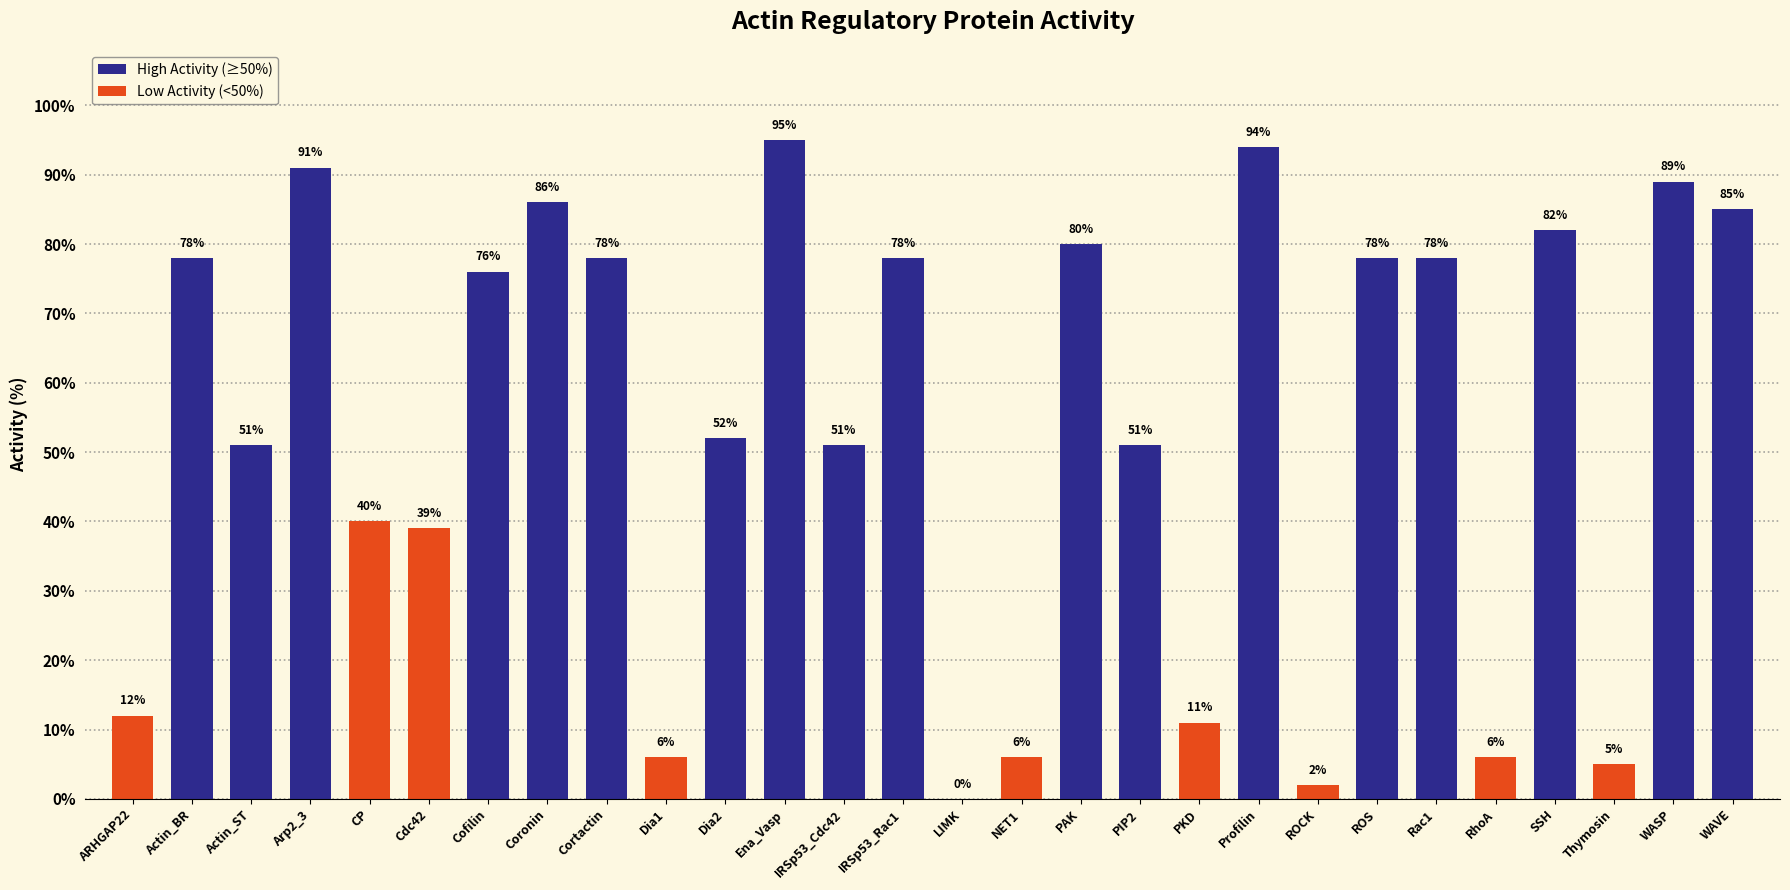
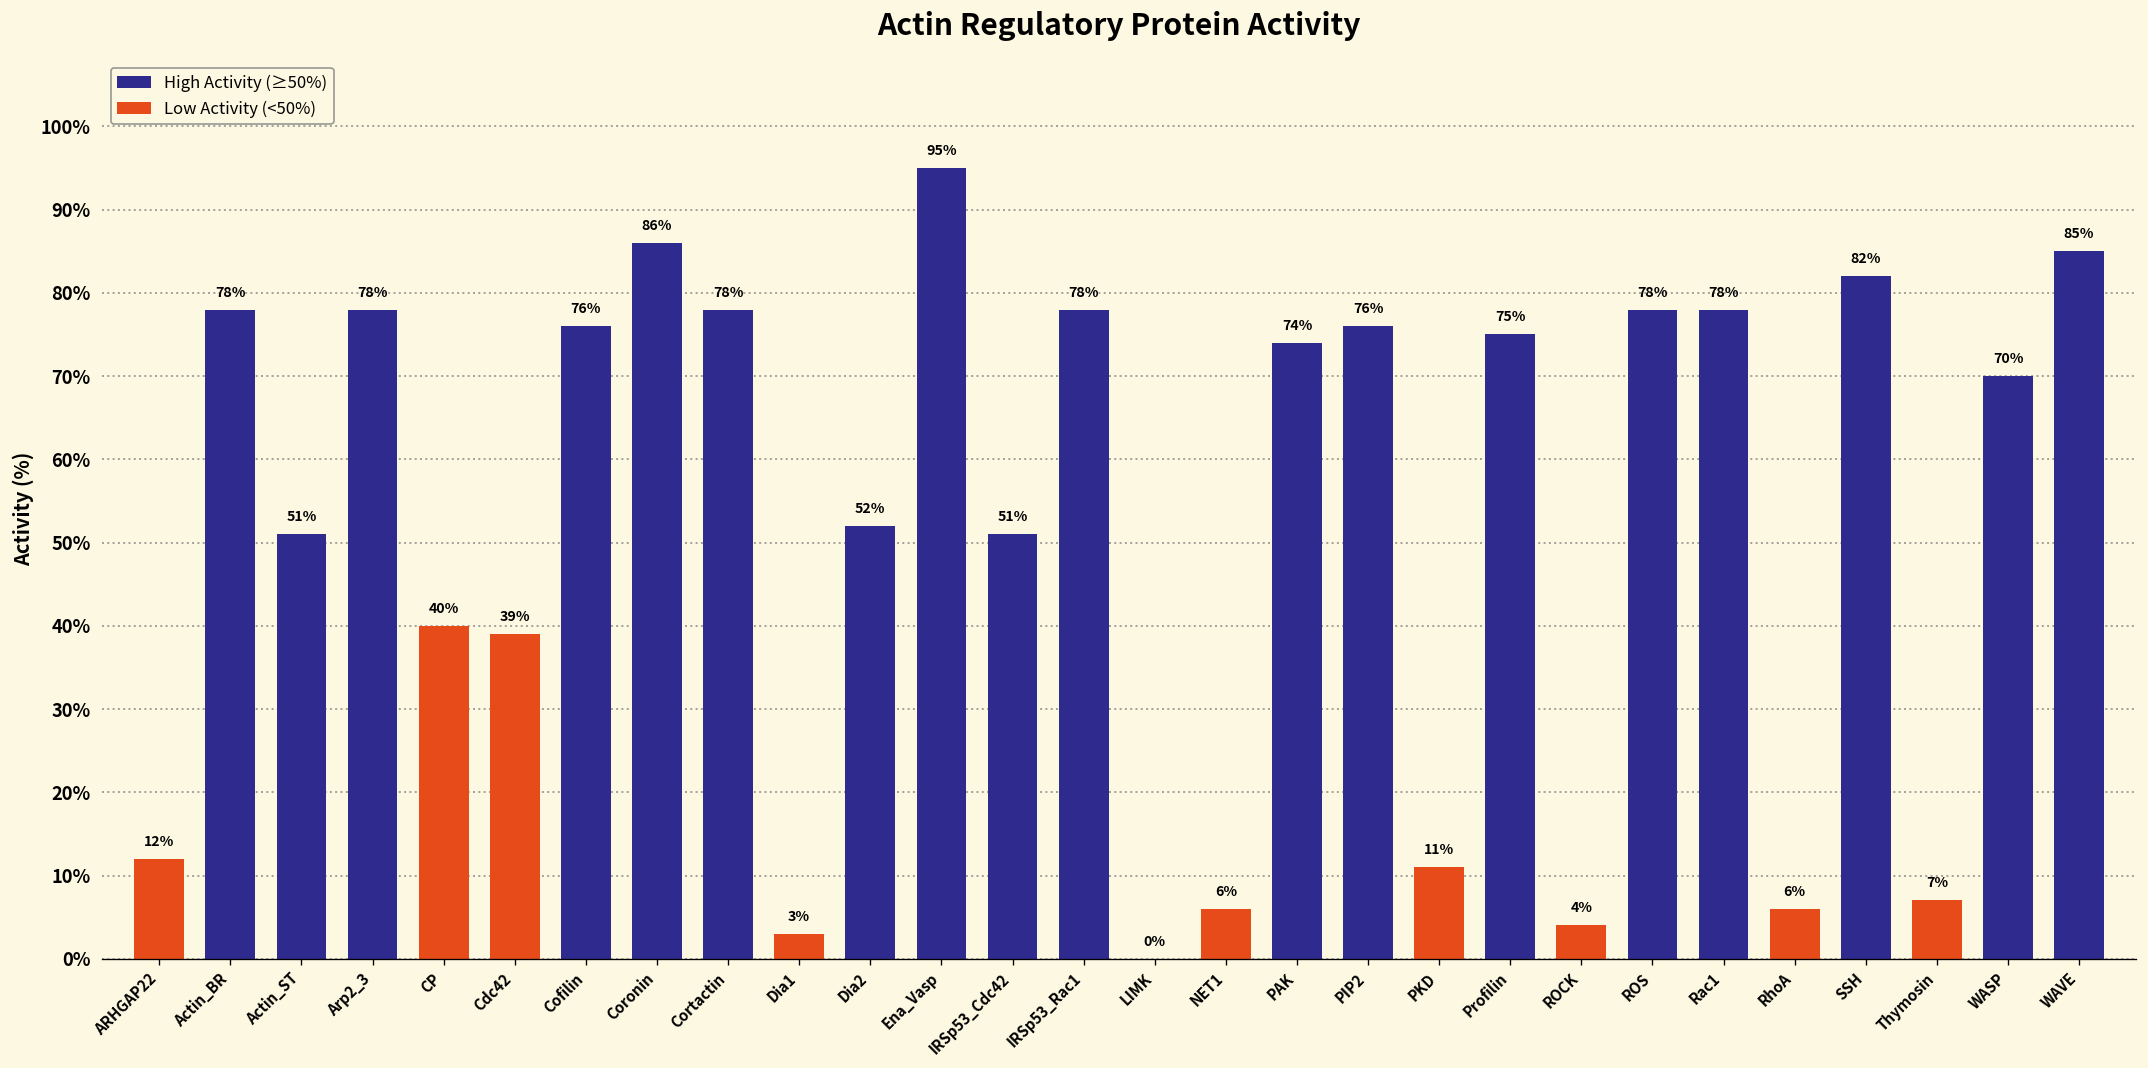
High Activity (≥50%), Arp2_3: 91% -> 78%
Low Activity (<50%), Dia1: 6% -> 3%
High Activity (≥50%), PAK: 80% -> 74%
High Activity (≥50%), PIP2: 51% -> 76%
High Activity (≥50%), Profilin: 94% -> 75%
Low Activity (<50%), ROCK: 2% -> 4%
Low Activity (<50%), Thymosin: 5% -> 7%
High Activity (≥50%), WASP: 89% -> 70%
